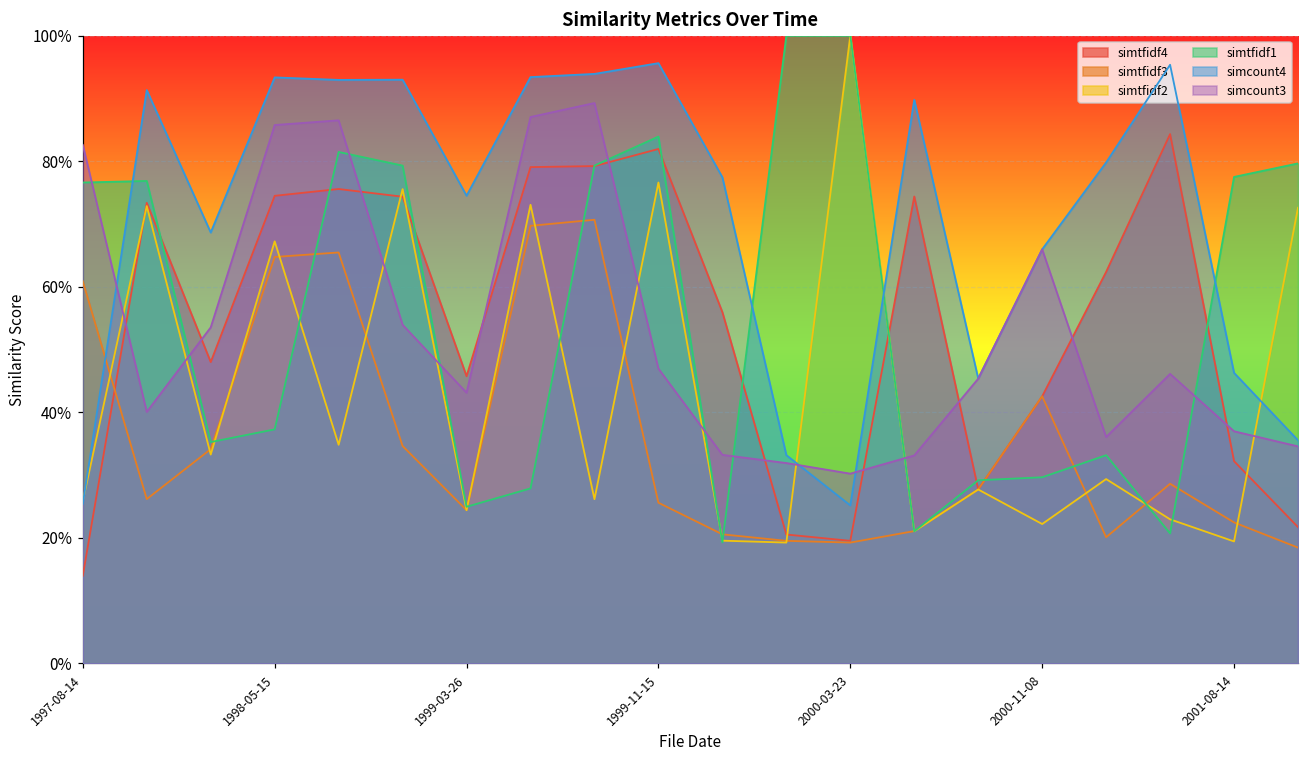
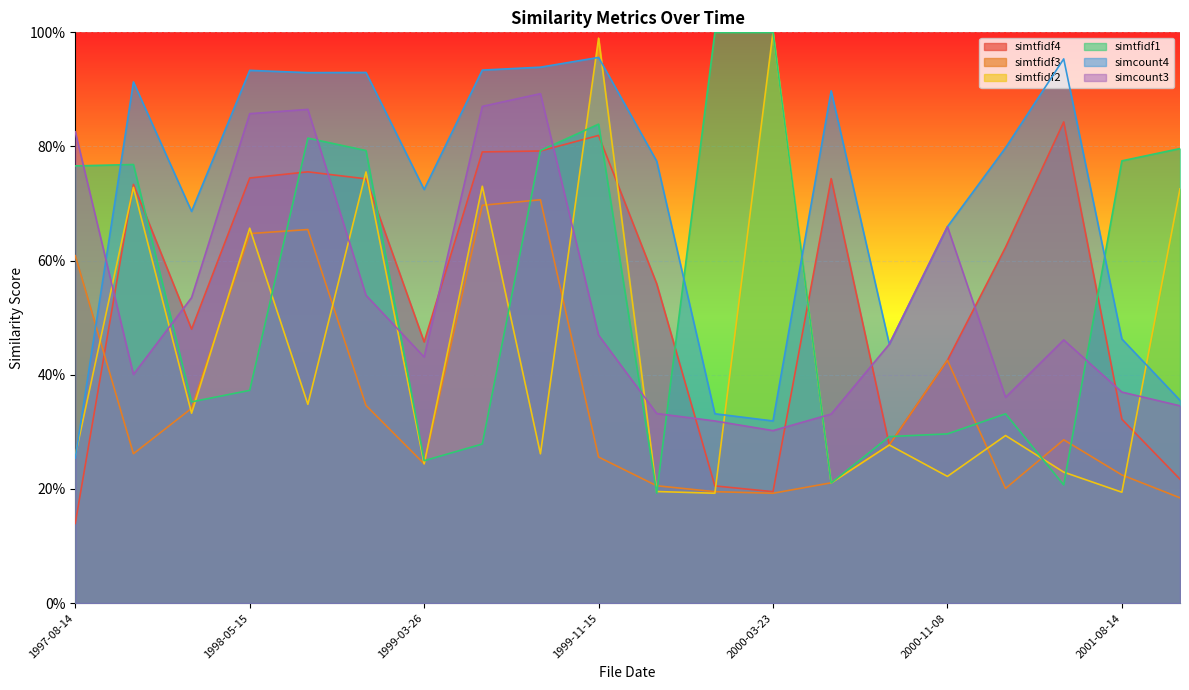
simtfidf2, 1998-05-15: 67% -> 66%
simcount4, 1999-03-26: 74% -> 72%
simtfidf2, 1999-11-15: 77% -> 99%
simcount4, 2000-03-23: 25% -> 32%
